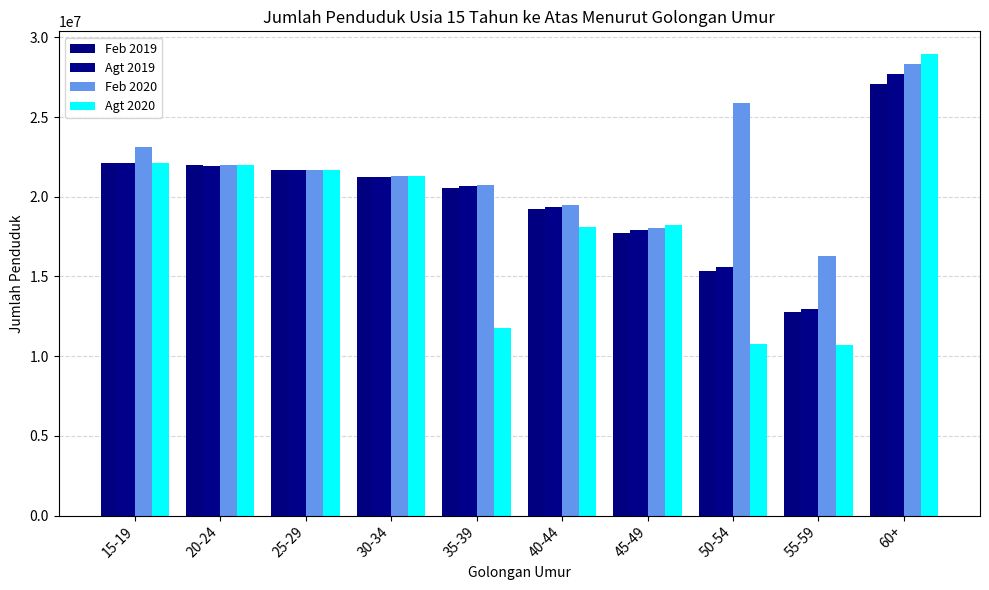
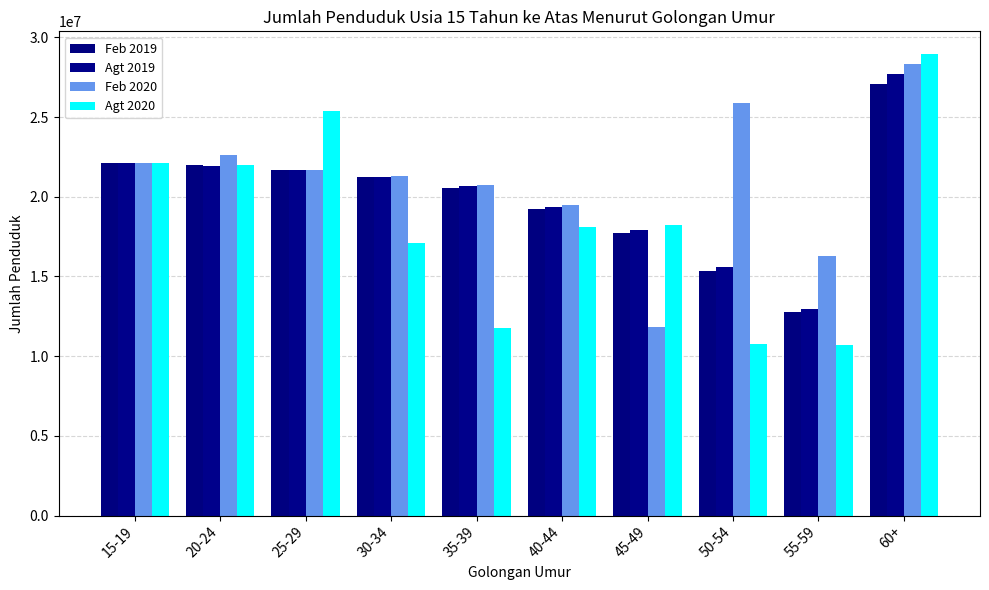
Feb 2020, 15-19: 23100000 -> 22100000
Feb 2020, 20-24: 22000000 -> 22600000
Agt 2020, 25-29: 21700000 -> 25400000
Agt 2020, 30-34: 21300000 -> 17100000
Feb 2020, 45-49: 18100000 -> 11800000
